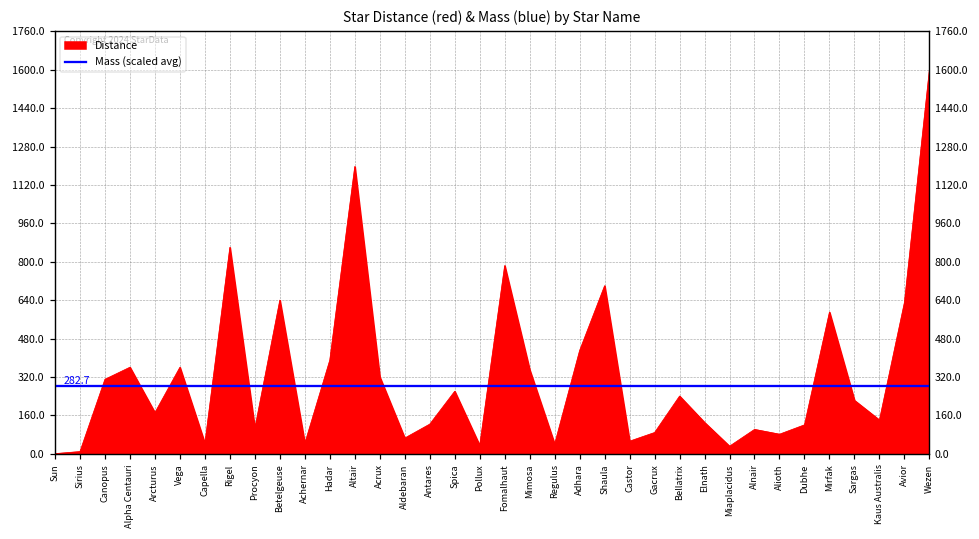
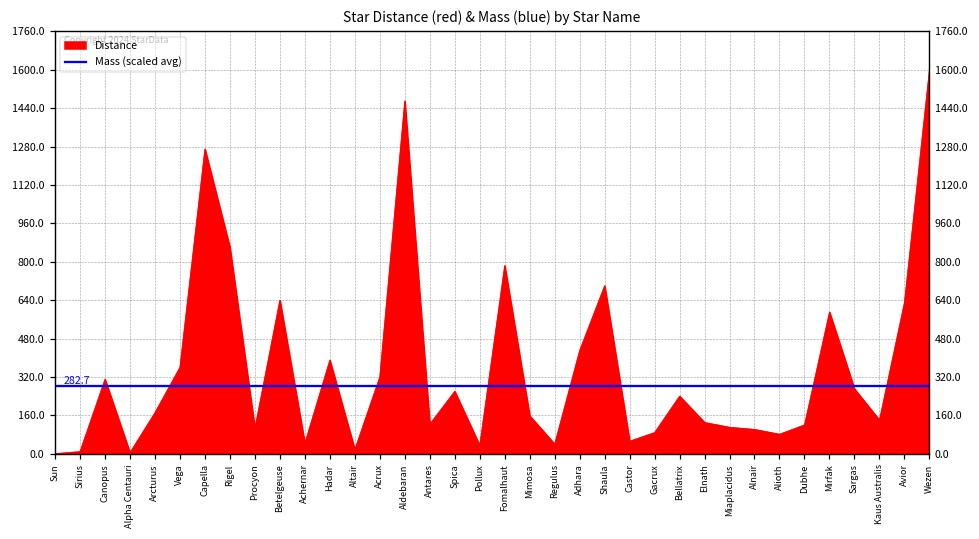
Alpha Centauri: 360 -> 0
Capella: 40 -> 1270
Altair: 1200 -> 20
Aldebaran: 70 -> 1470
Mimosa: 350 -> 160
Miaplacidus: 30 -> 110
Sargas: 220 -> 270
